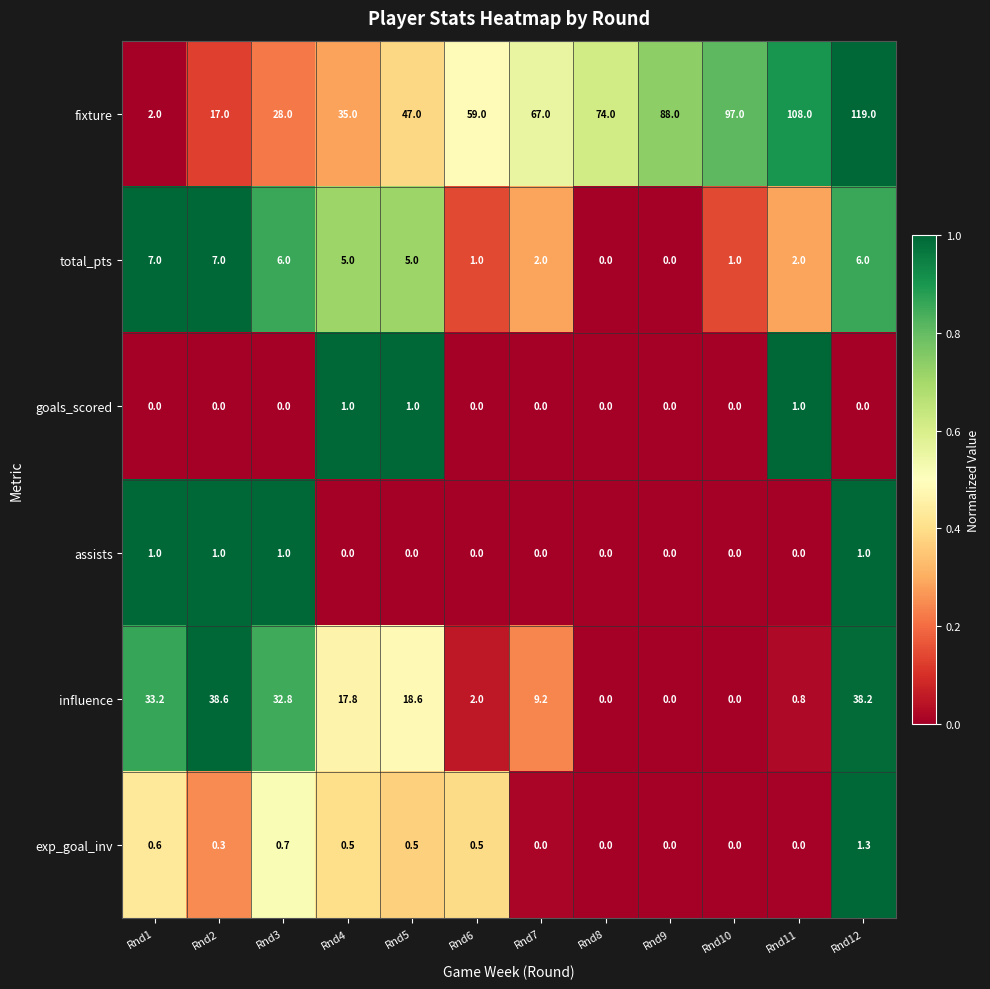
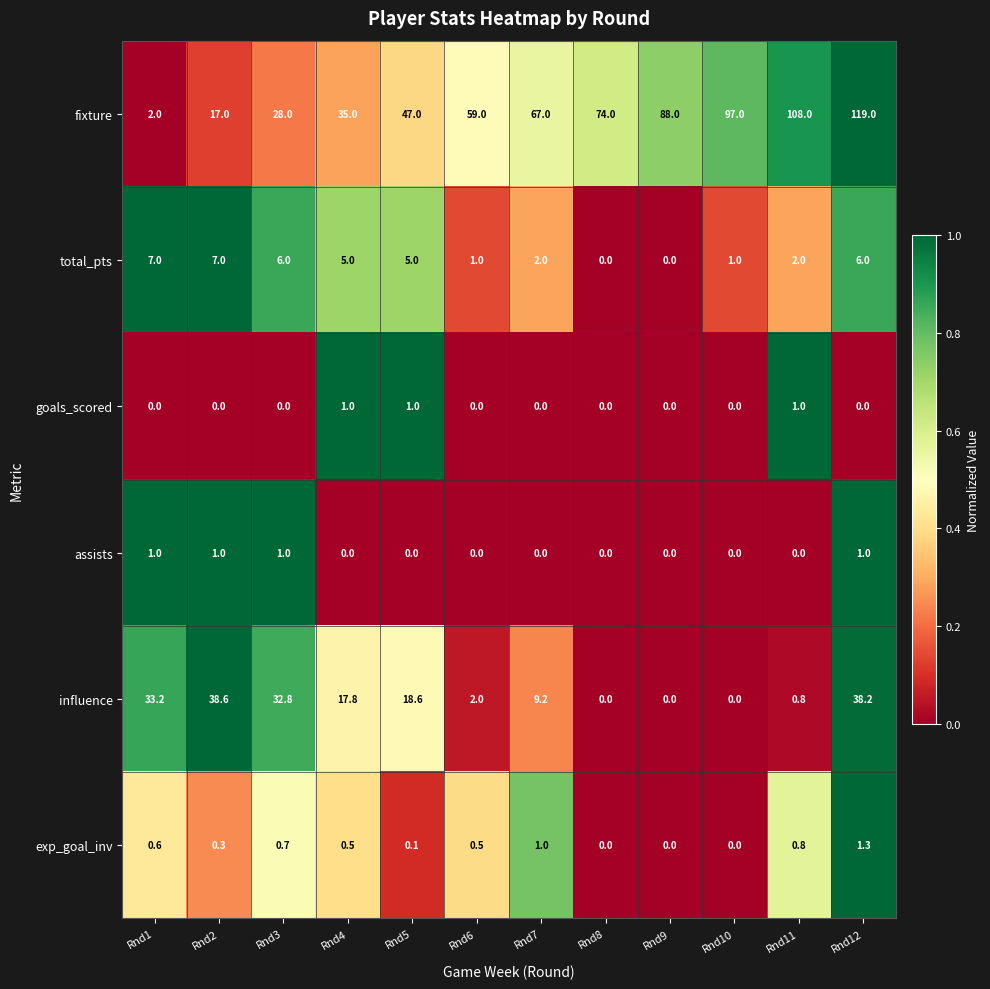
exp_goal_inv, Rnd5: 0.5 -> 0.1
exp_goal_inv, Rnd7: 0.0 -> 1.0
exp_goal_inv, Rnd11: 0.0 -> 0.8
